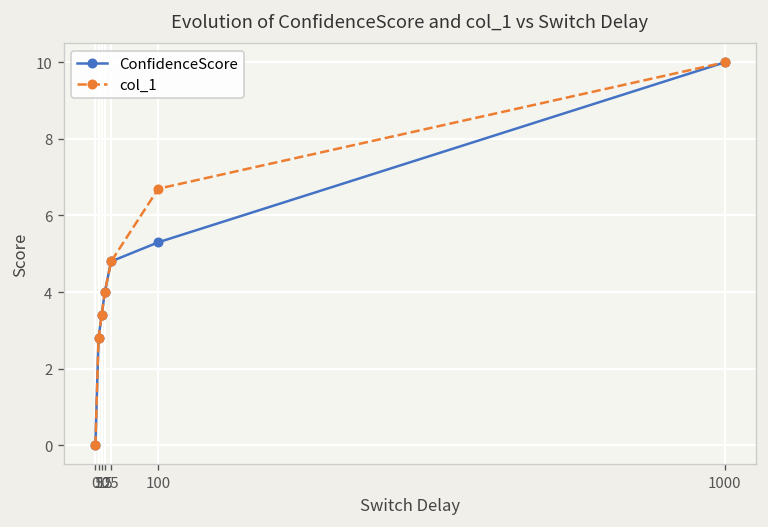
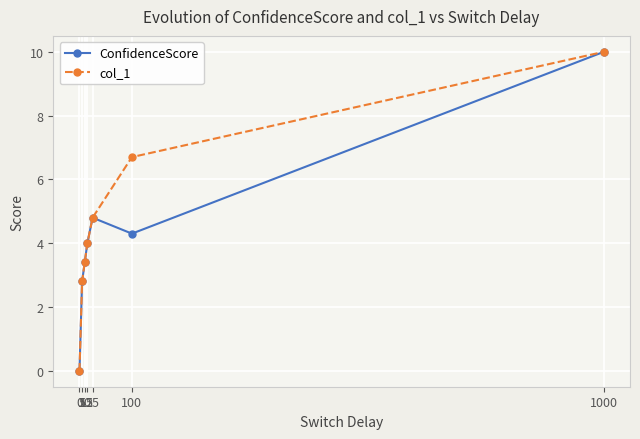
ConfidenceScore, 100: 5.3 -> 4.3
